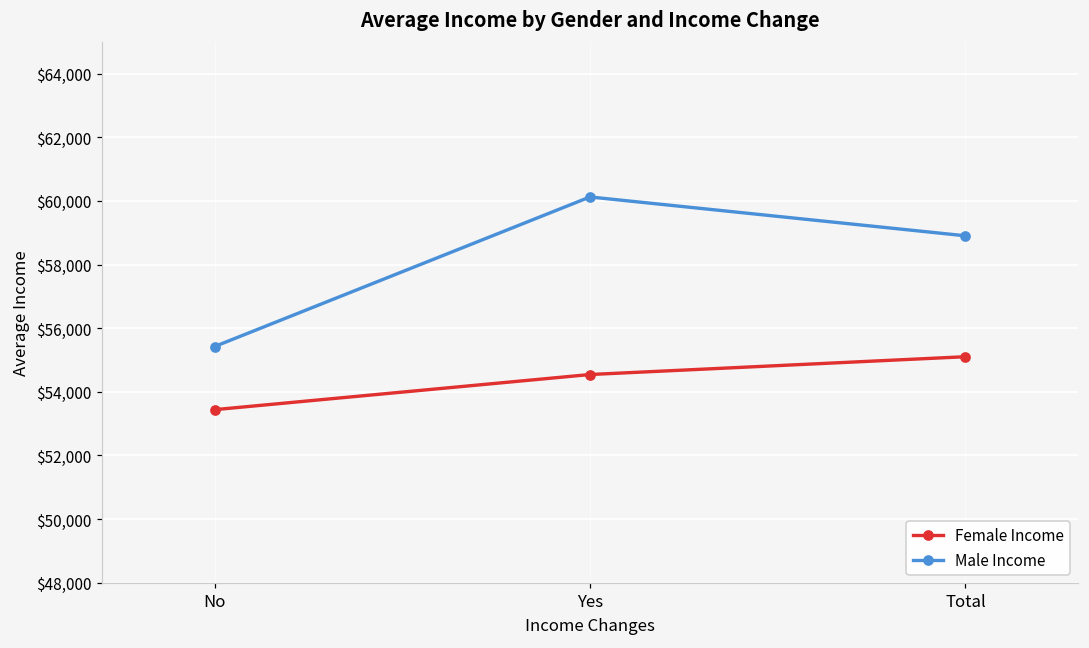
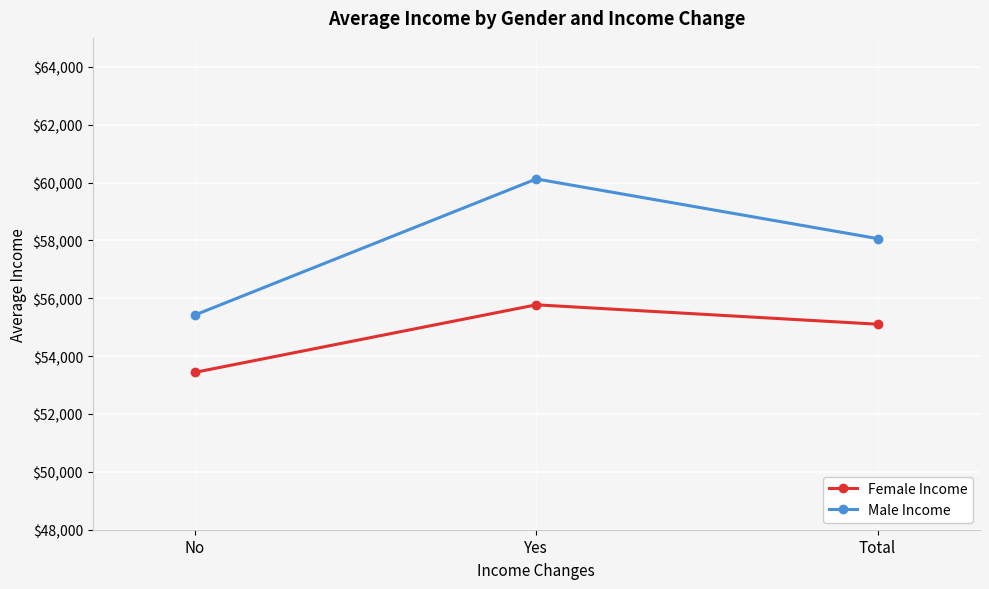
Female Income, Yes: $54,500 -> $55,800
Male Income, Total: $58,900 -> $58,100
